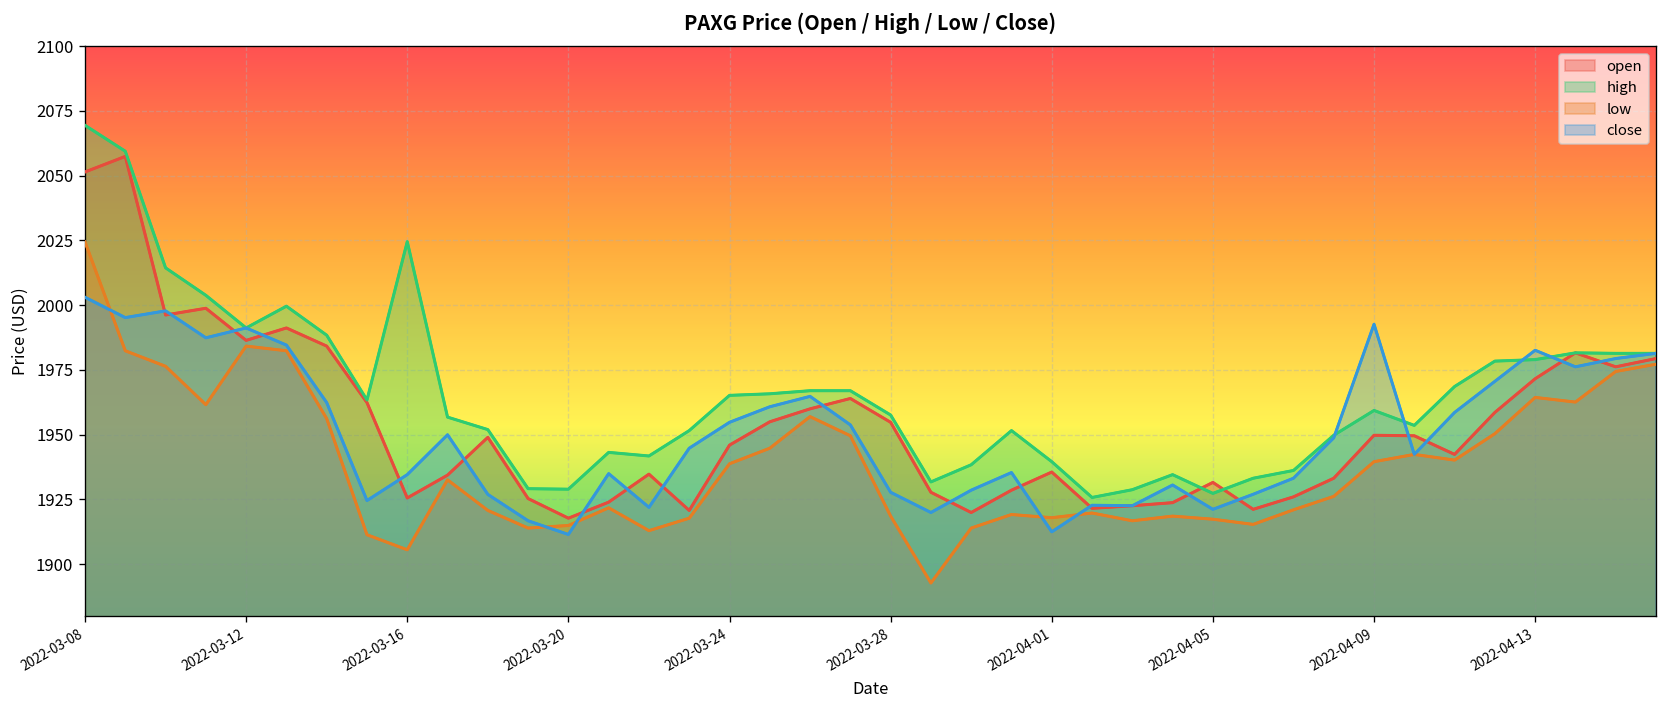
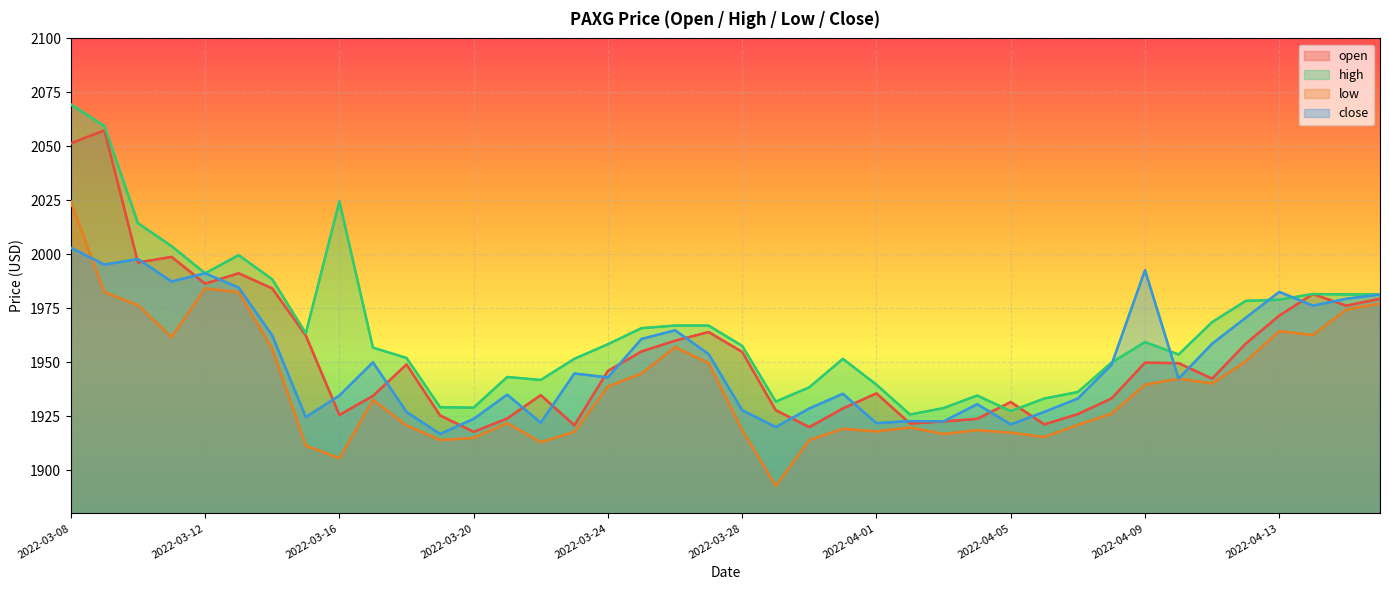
close, 2022-03-20: 1911 -> 1924
high, 2022-03-24: 1965 -> 1958
close, 2022-03-24: 1955 -> 1943
close, 2022-04-01: 1913 -> 1922
